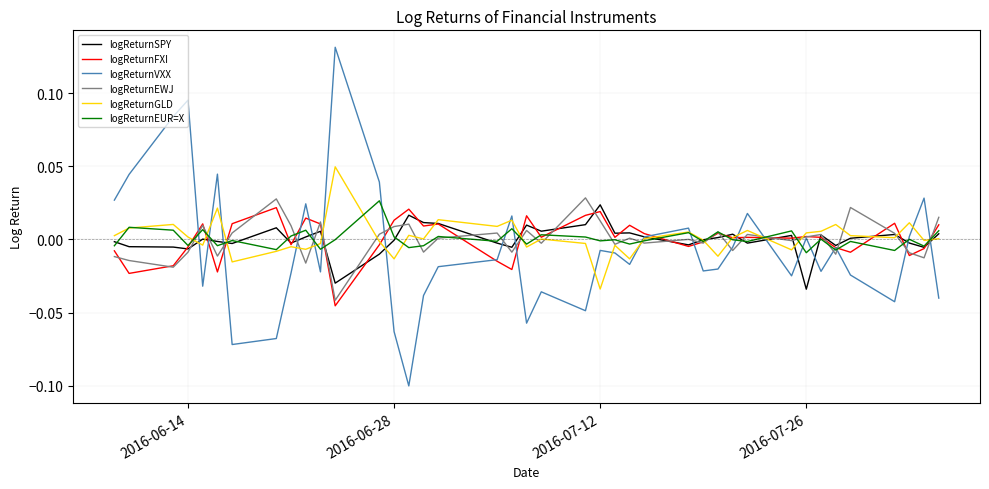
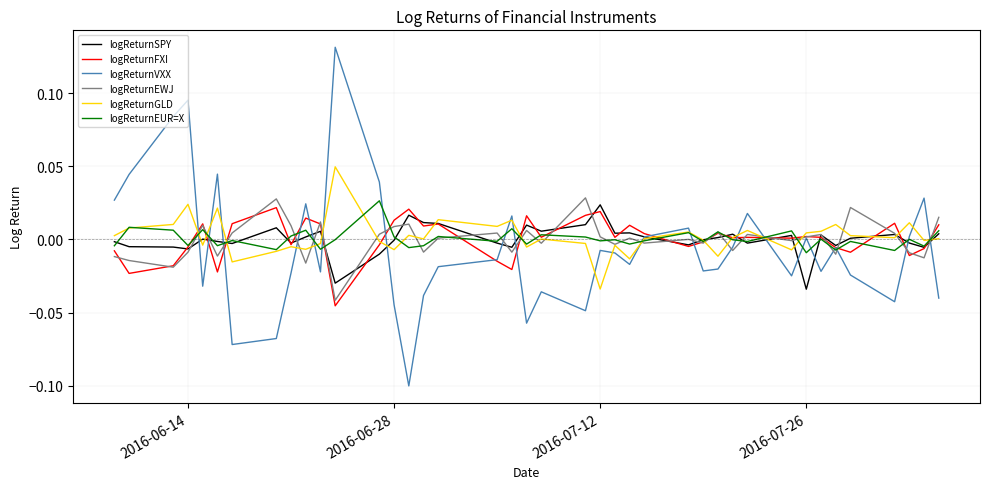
logReturnGLD, 2016-06-14: 0.002 -> 0.024
logReturnVXX, 2016-06-28: -0.063 -> -0.045
logReturnGLD, 2016-06-28: -0.013 -> -0.007
logReturnEWJ, 2016-07-12: 0.013 -> 0.002
